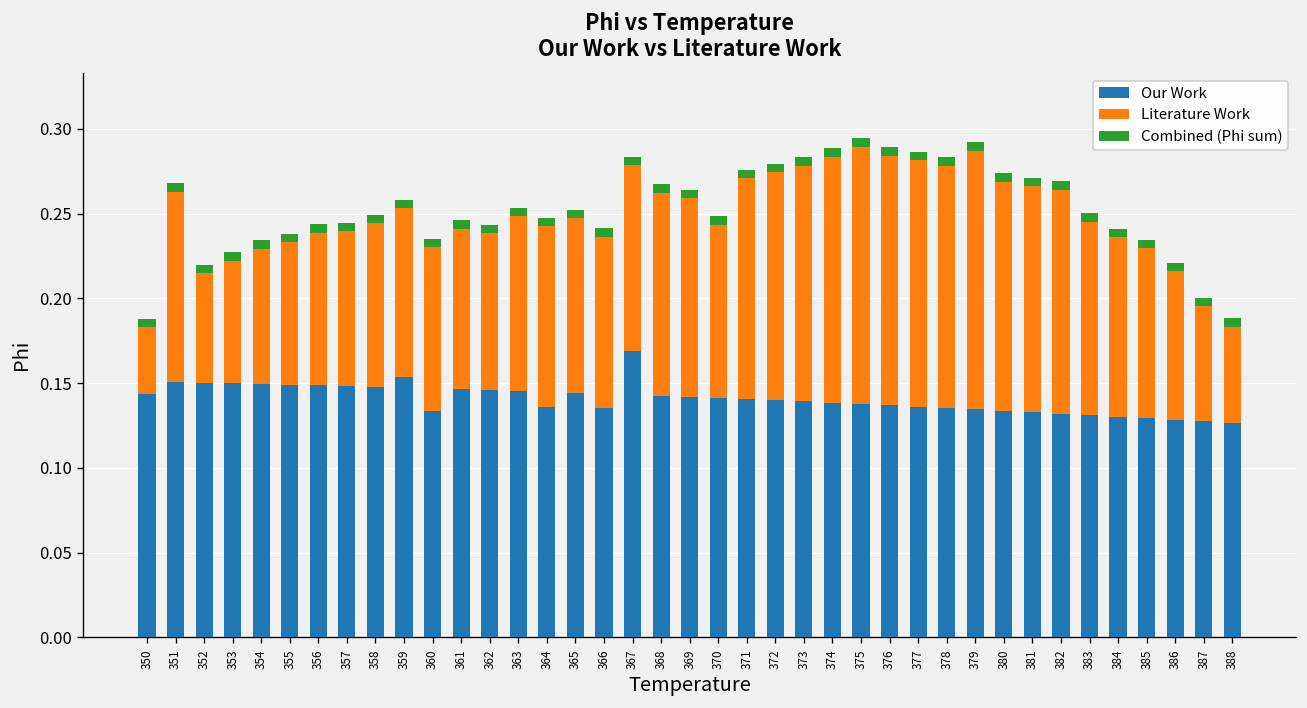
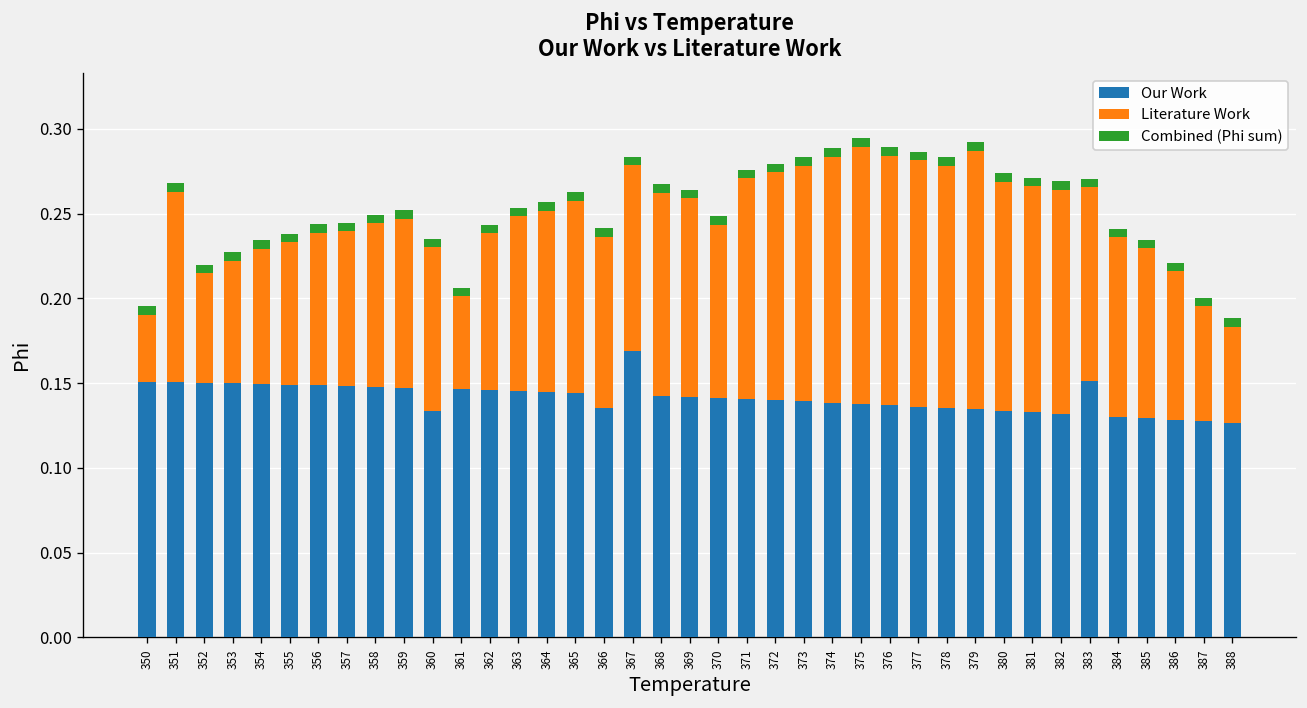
Our Work, 350: 0.144 -> 0.151
Our Work, 359: 0.154 -> 0.147
Literature Work, 361: 0.095 -> 0.055
Our Work, 364: 0.136 -> 0.145
Literature Work, 365: 0.103 -> 0.113
Our Work, 383: 0.131 -> 0.152
